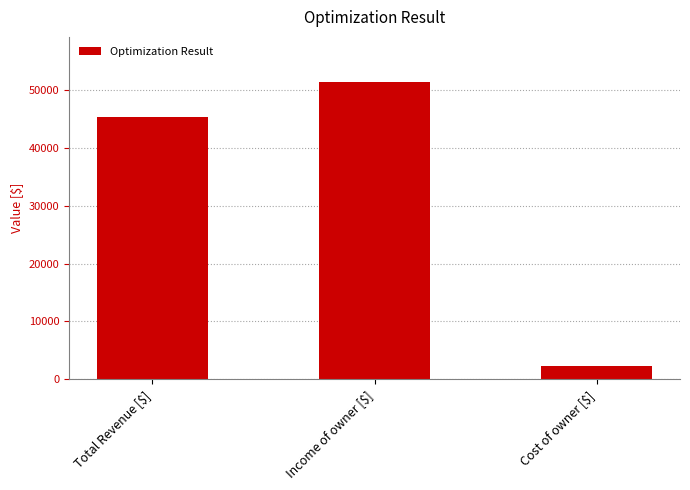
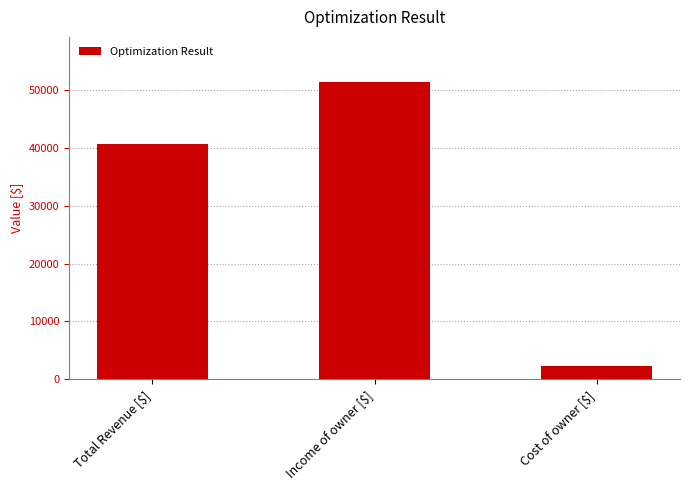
Total Revenue [$]: 45000 -> 41000
